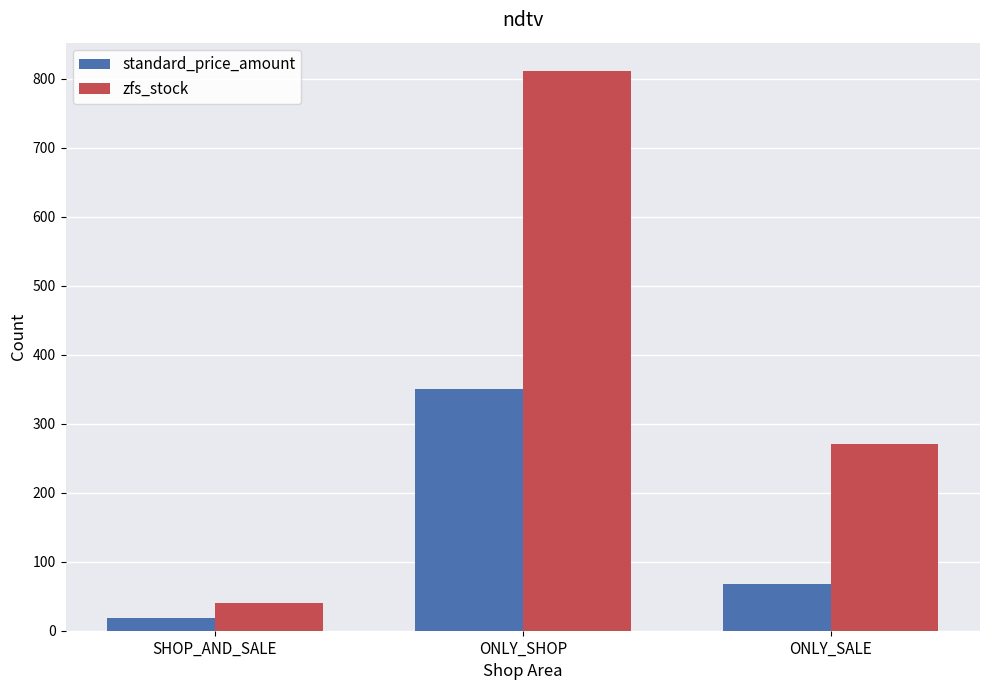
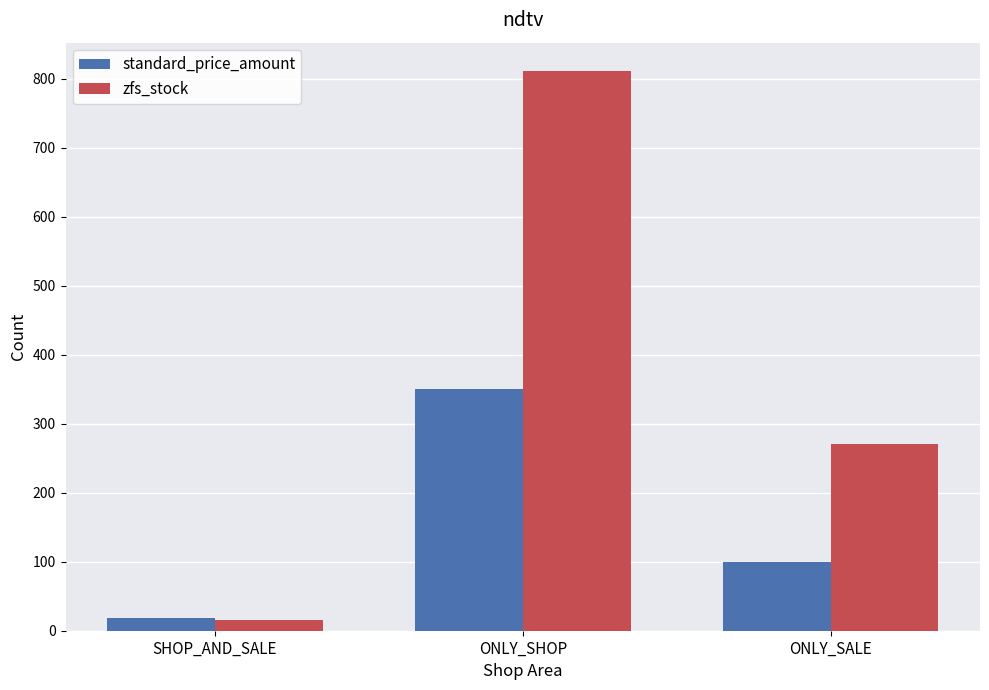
zfs_stock, SHOP_AND_SALE: 40 -> 20
standard_price_amount, ONLY_SALE: 70 -> 100
